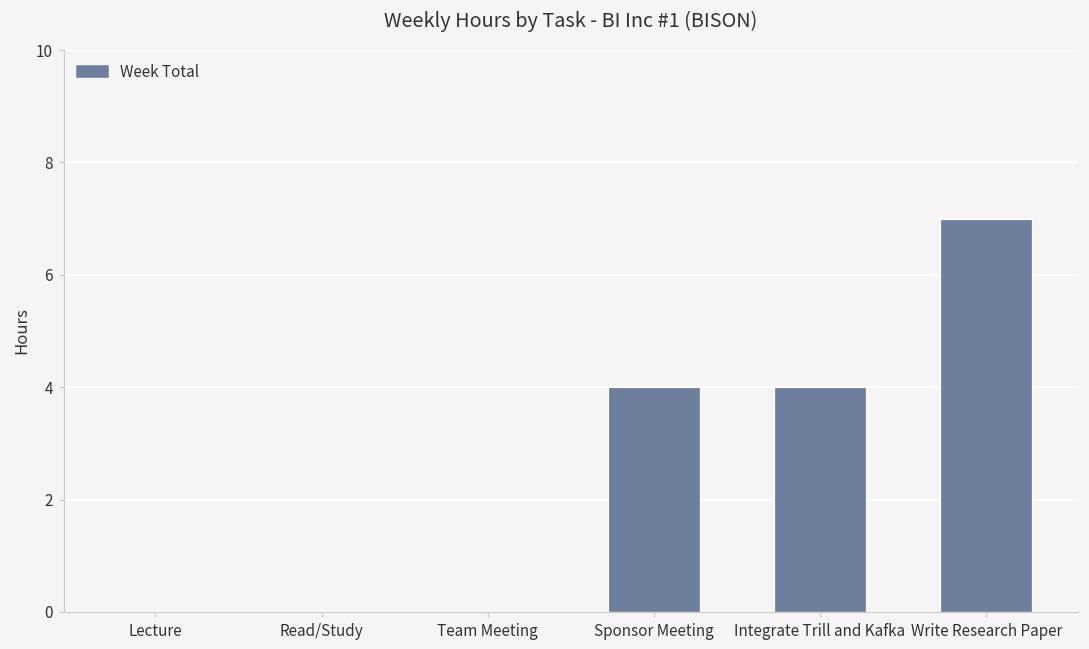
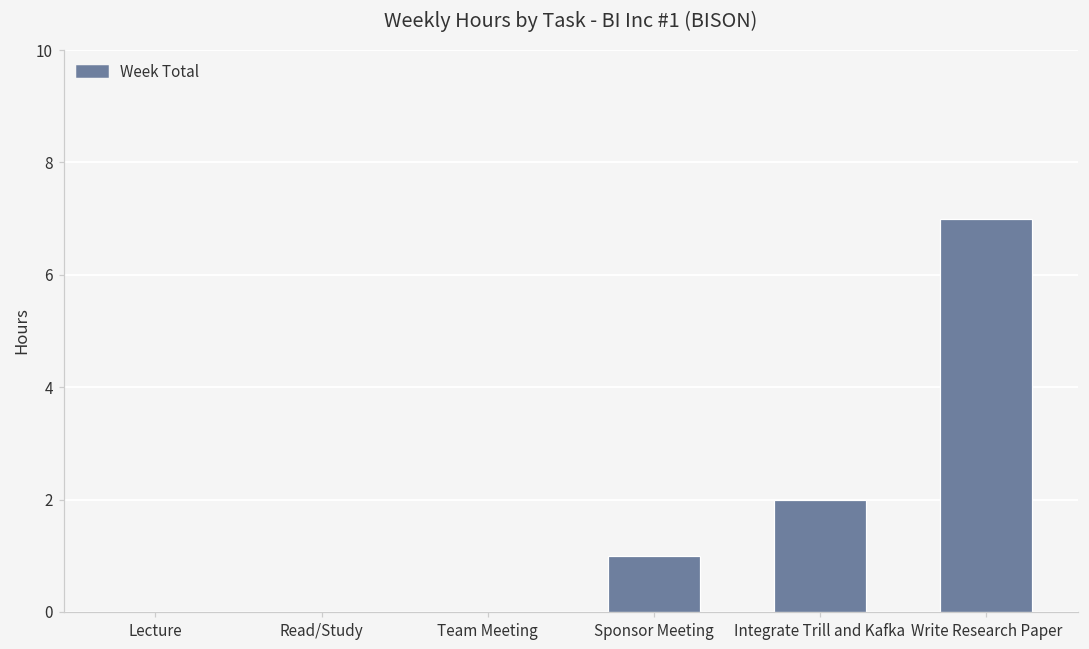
Sponsor Meeting: 4 -> 1
Integrate Trill and Kafka: 4 -> 2
